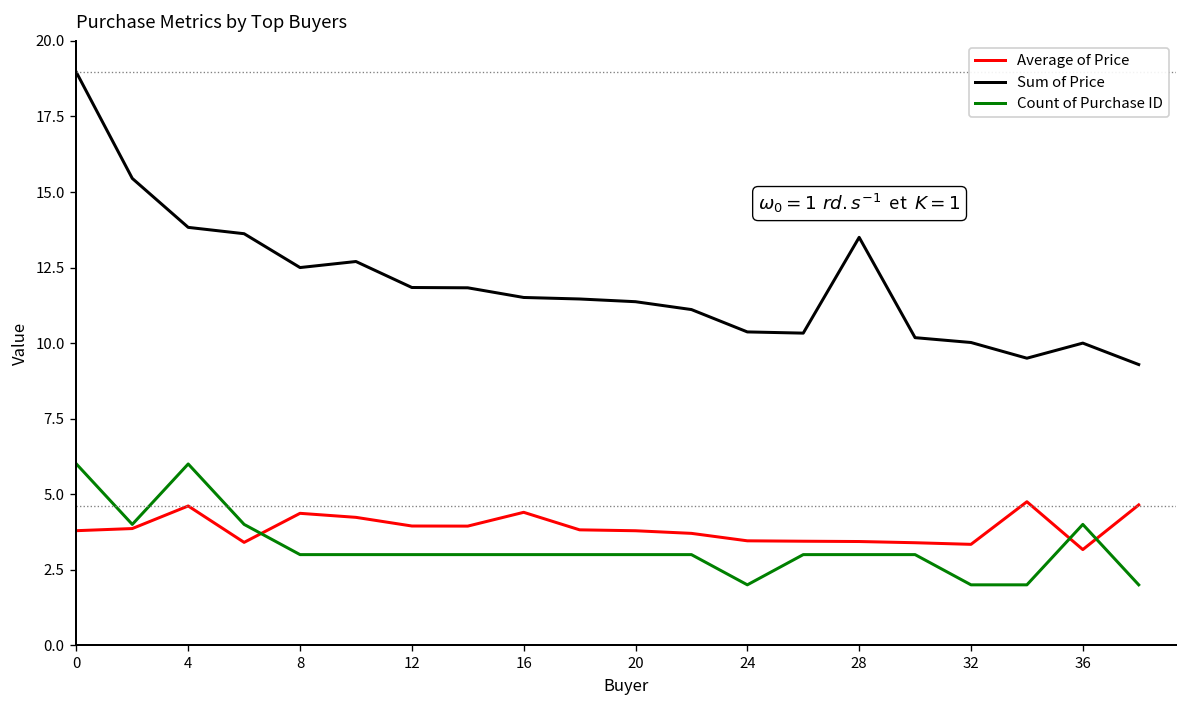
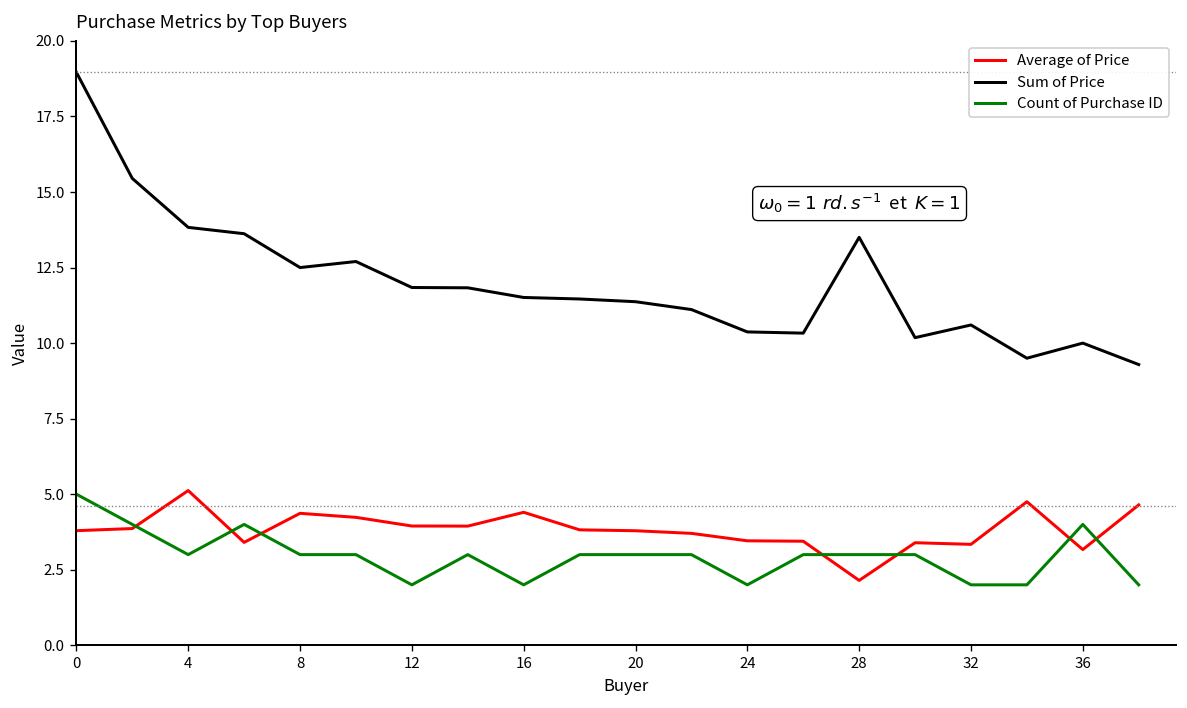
Count of Purchase ID, 0: 6 -> 5
Average of Price, 4: 4.6 -> 5.1
Count of Purchase ID, 4: 6 -> 3
Count of Purchase ID, 12: 3 -> 2
Count of Purchase ID, 16: 3 -> 2
Average of Price, 28: 3.4 -> 2.1
Sum of Price, 32: 10.0 -> 10.6
